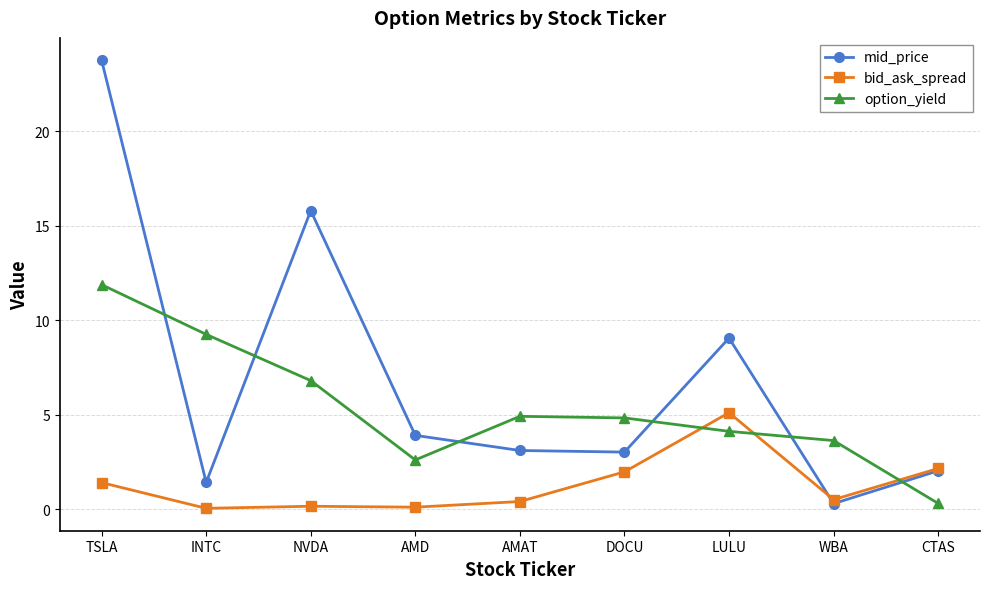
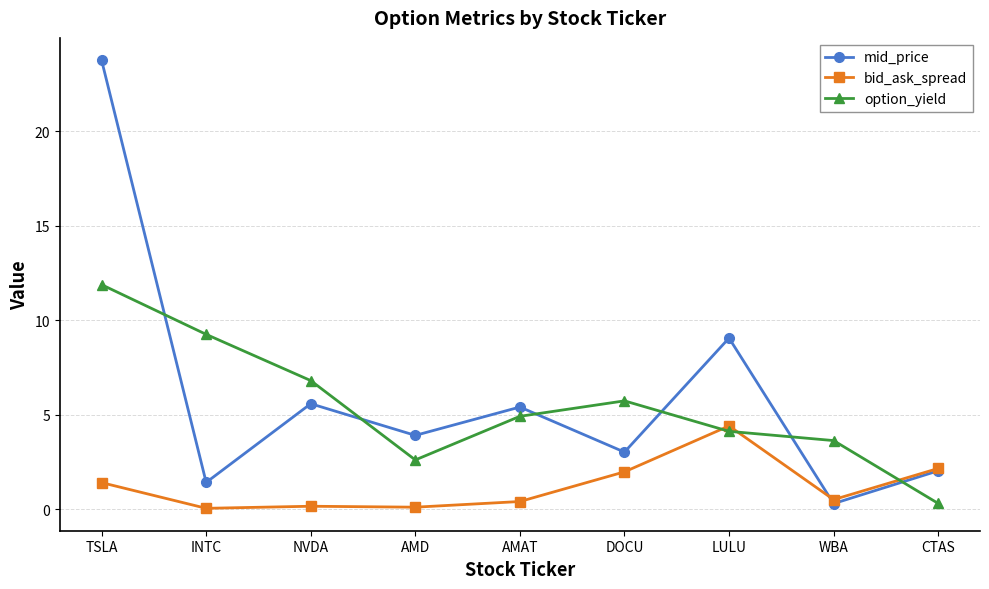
mid_price, NVDA: 15.8 -> 5.6
mid_price, AMAT: 3.1 -> 5.4
option_yield, DOCU: 4.8 -> 5.7
bid_ask_spread, LULU: 5.1 -> 4.4
